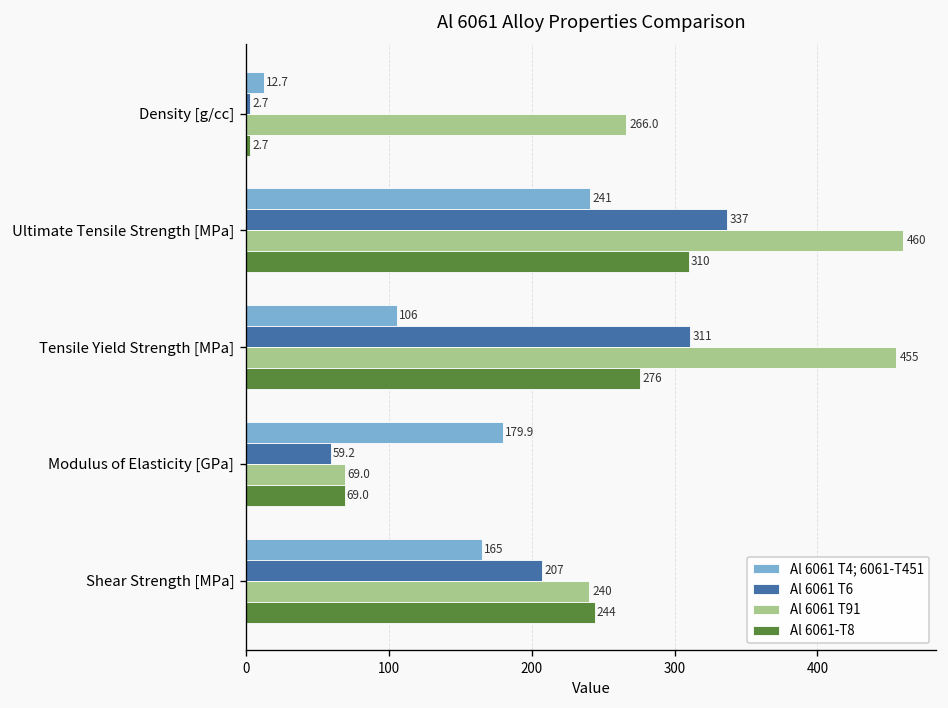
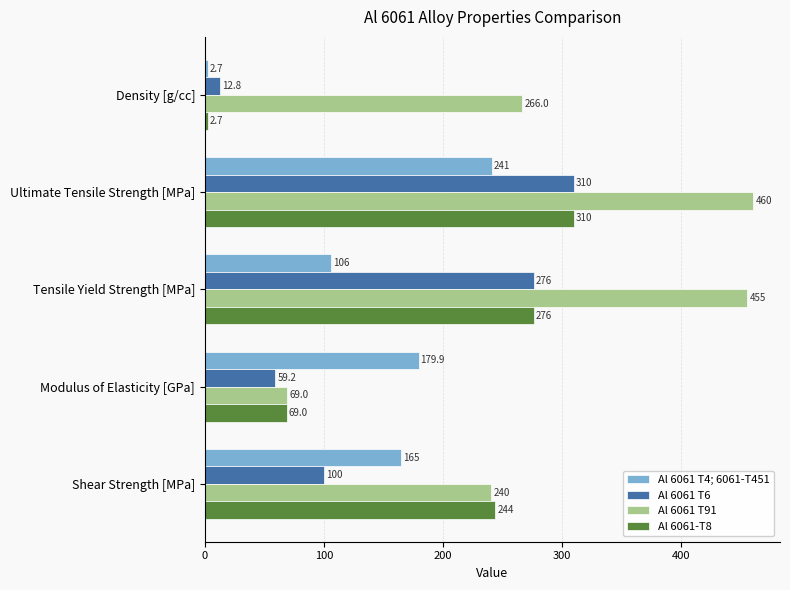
Al 6061 T4; 6061-T451, Density [g/cc]: 12.7 -> 2.7
Al 6061 T6, Density [g/cc]: 2.7 -> 12.8
Al 6061 T6, Ultimate Tensile Strength [MPa]: 337 -> 310
Al 6061 T6, Tensile Yield Strength [MPa]: 311 -> 276
Al 6061 T6, Shear Strength [MPa]: 207 -> 100
